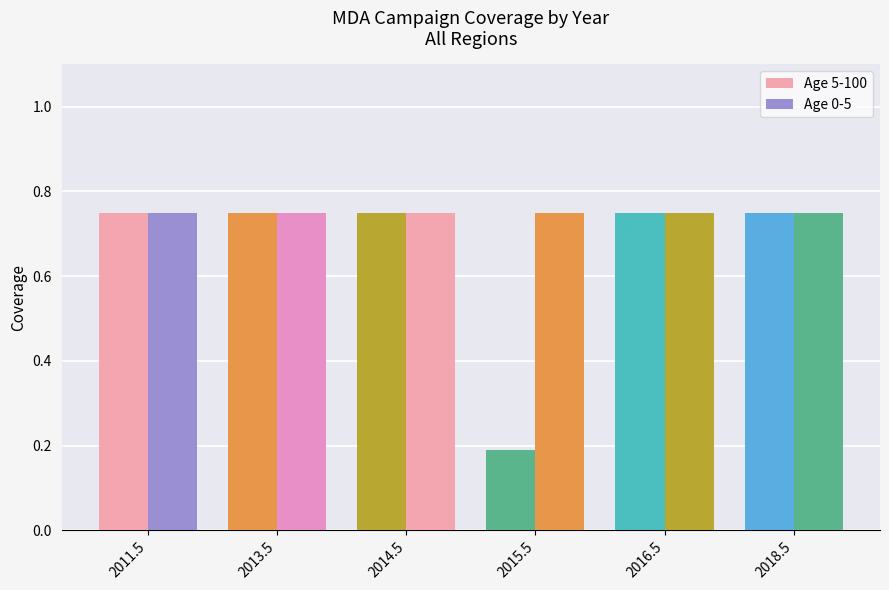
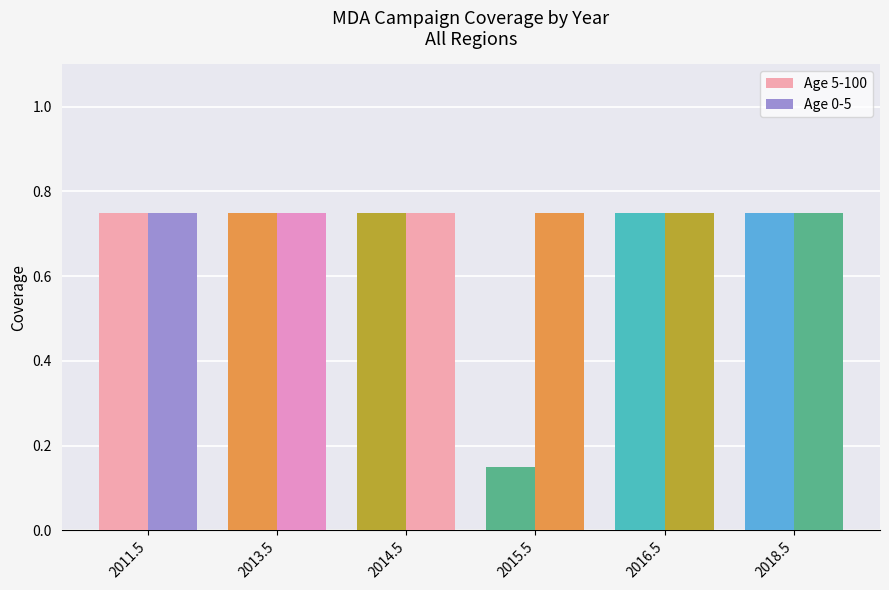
Age 5-100, 2015.5: 0.19 -> 0.15
